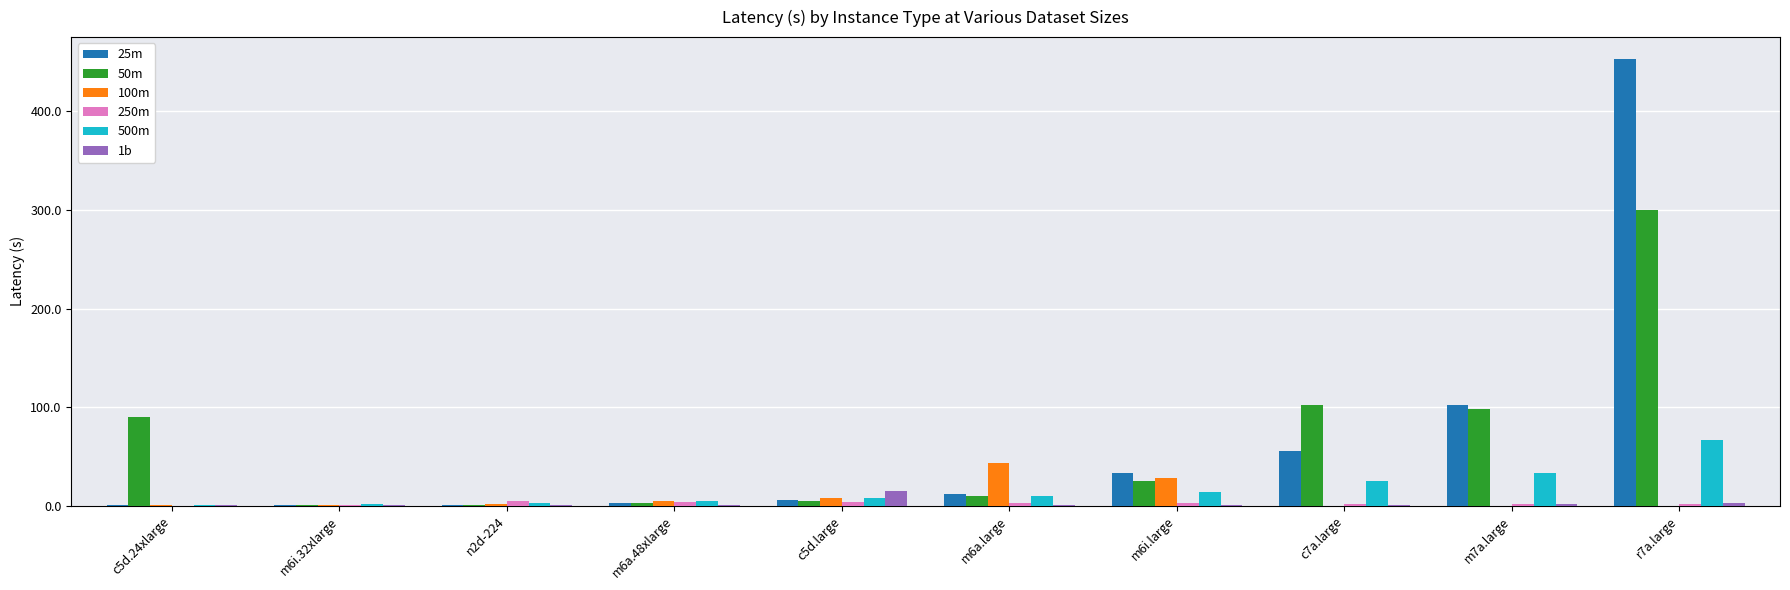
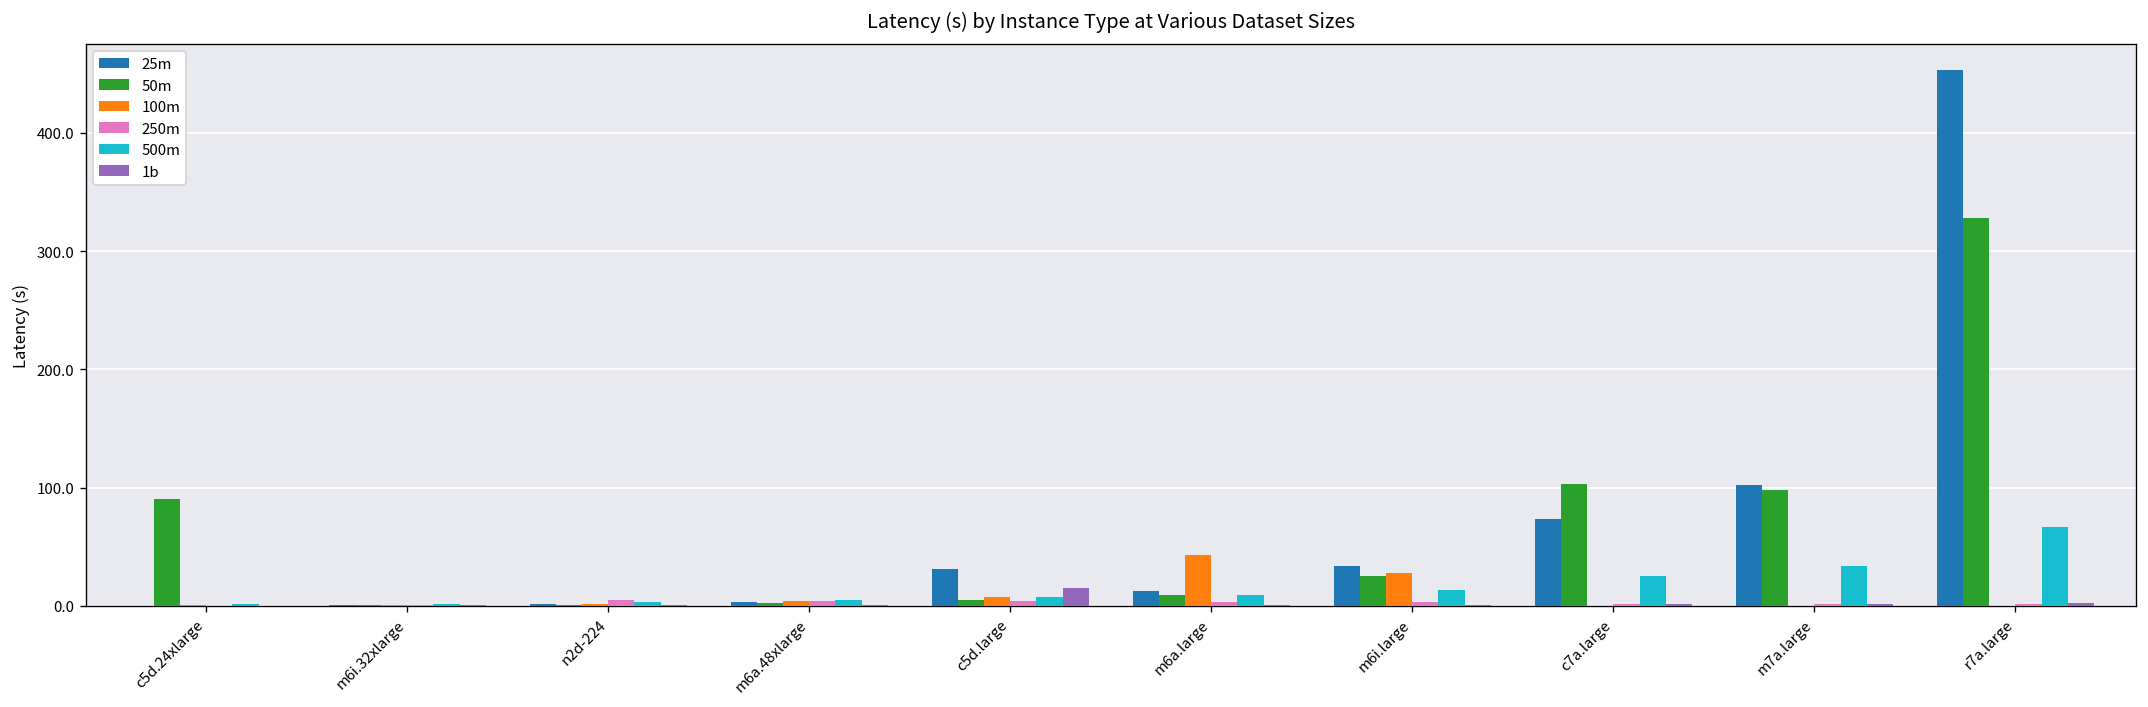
25m, c5d.large: 10 -> 30
25m, c7a.large: 60 -> 70
50m, r7a.large: 300 -> 330
